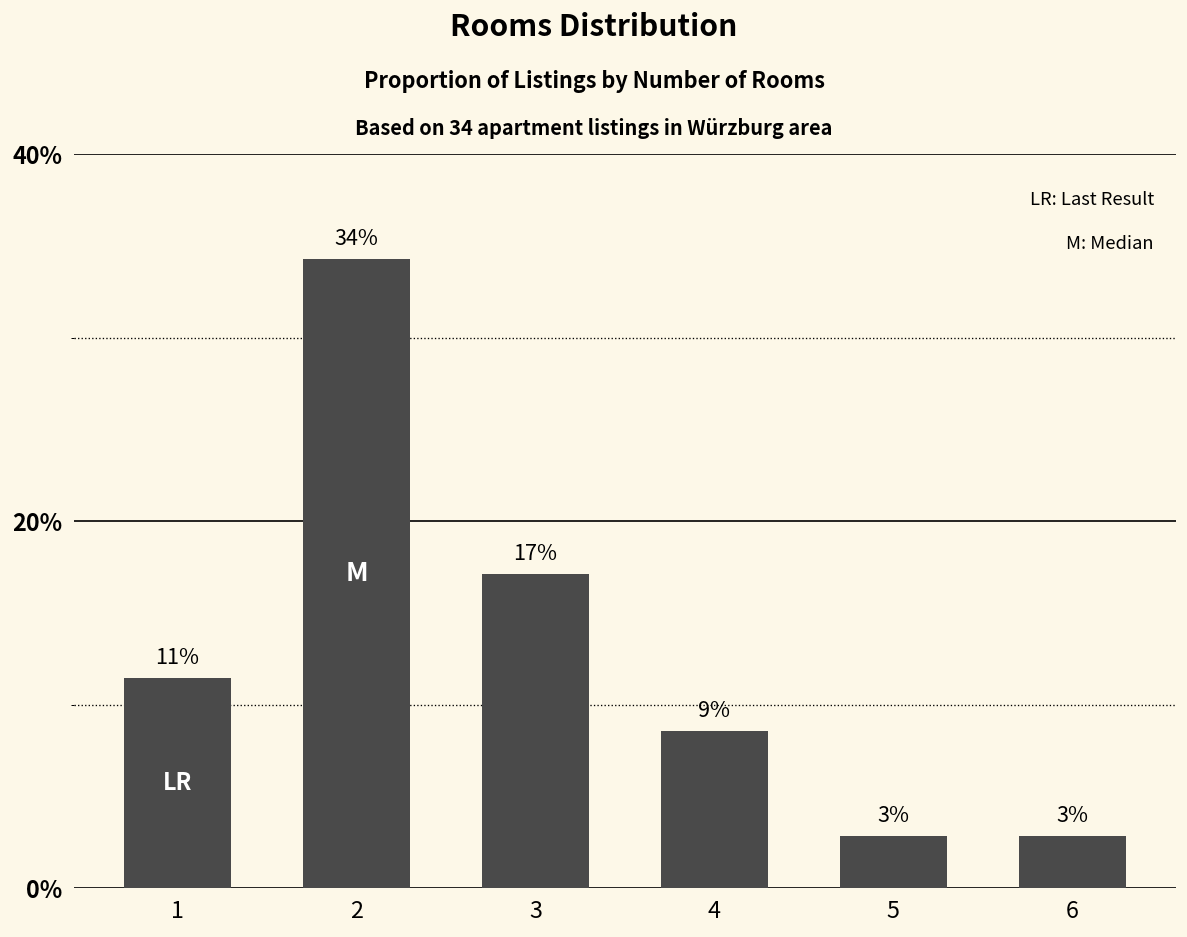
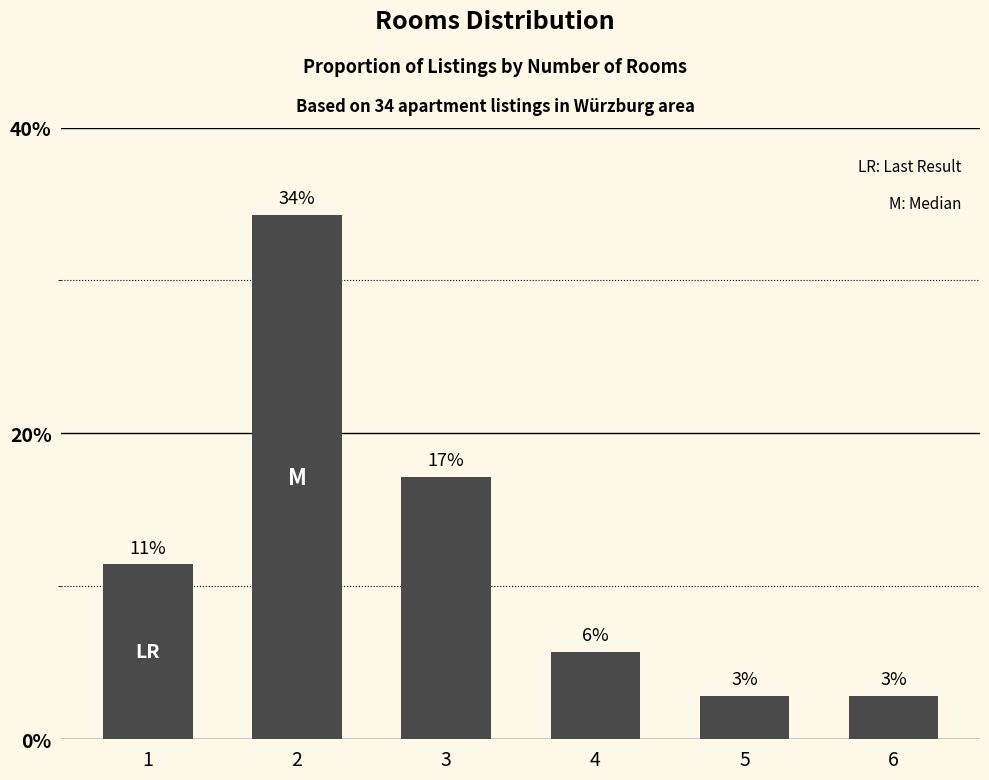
4: 9% -> 6%
